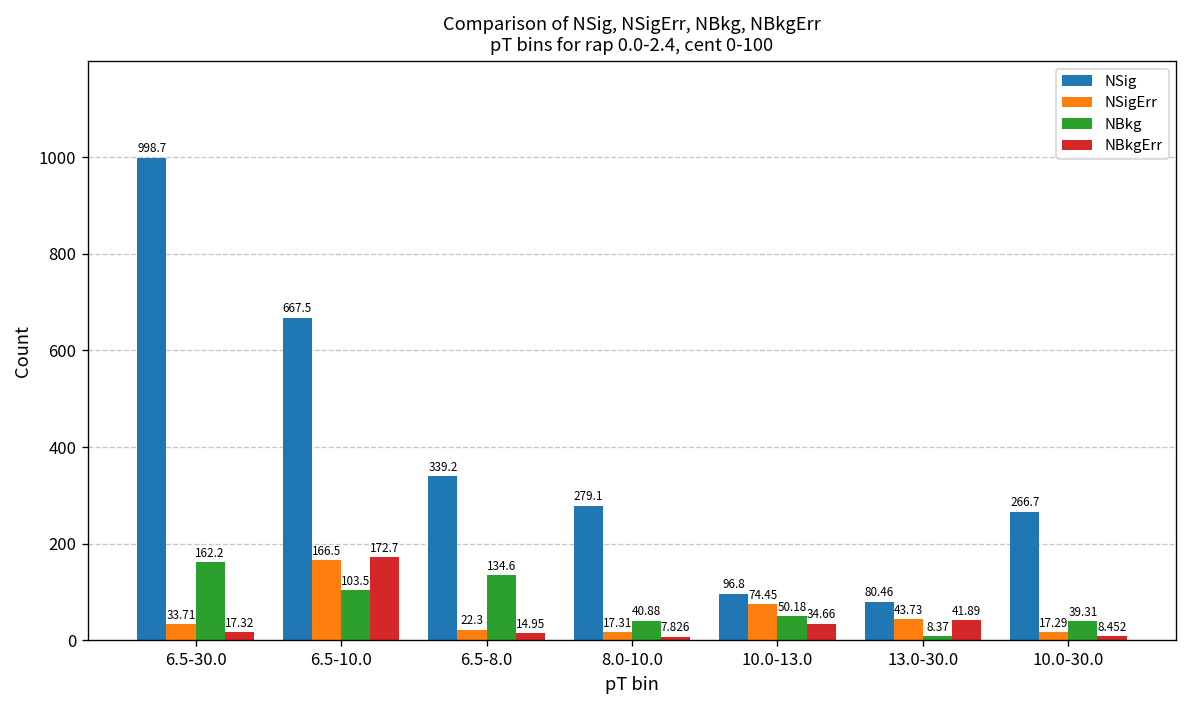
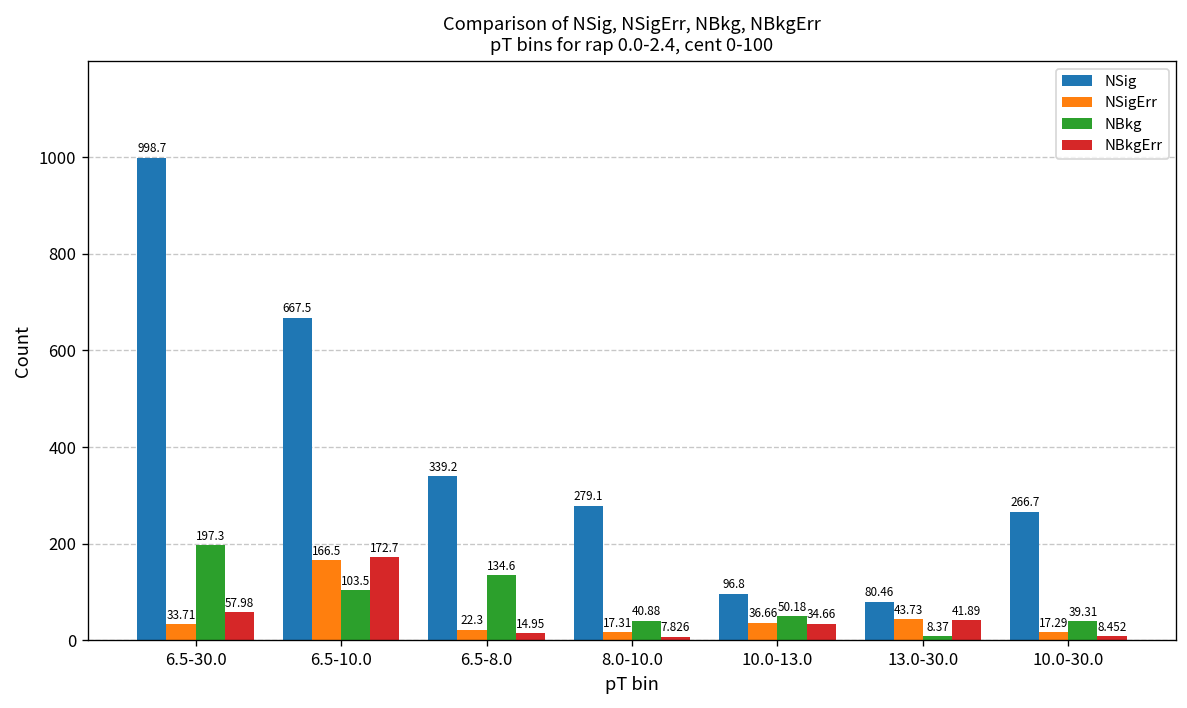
NBkg, 6.5-30.0: 162.2 -> 197.3
NBkgErr, 6.5-30.0: 17.32 -> 57.98
NSigErr, 10.0-13.0: 74.45 -> 36.66
